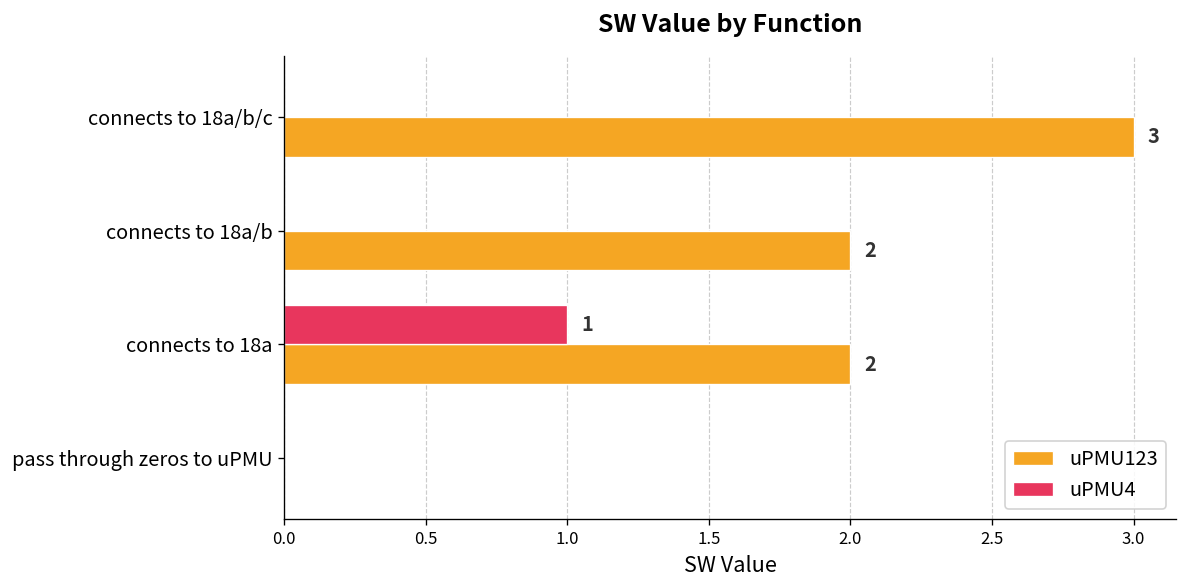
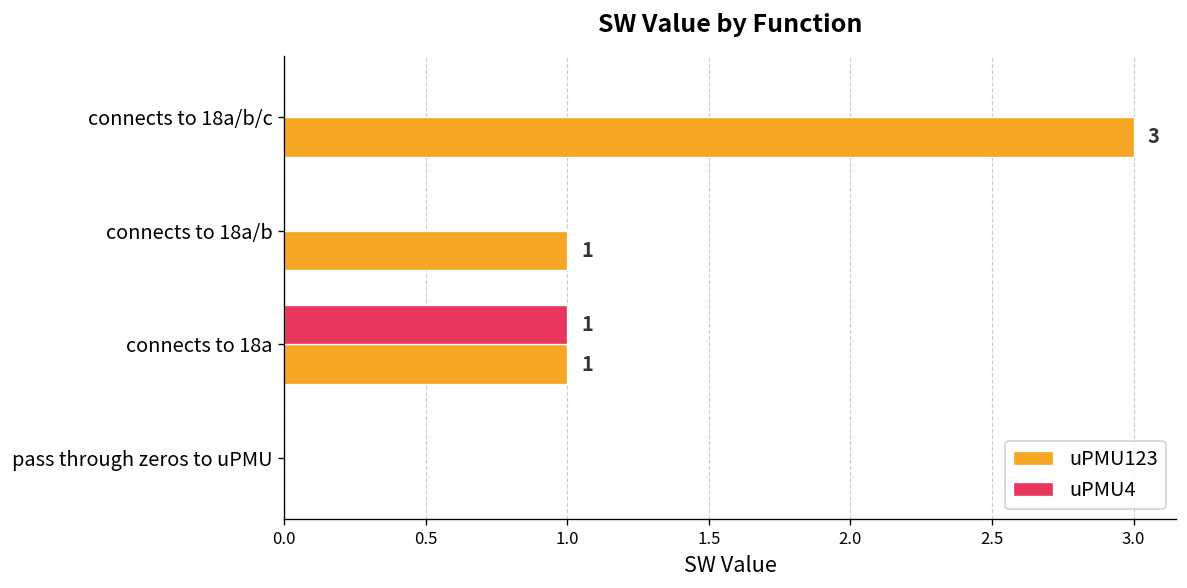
uPMU123, connects to 18a/b: 2 -> 1
uPMU123, connects to 18a: 2 -> 1
